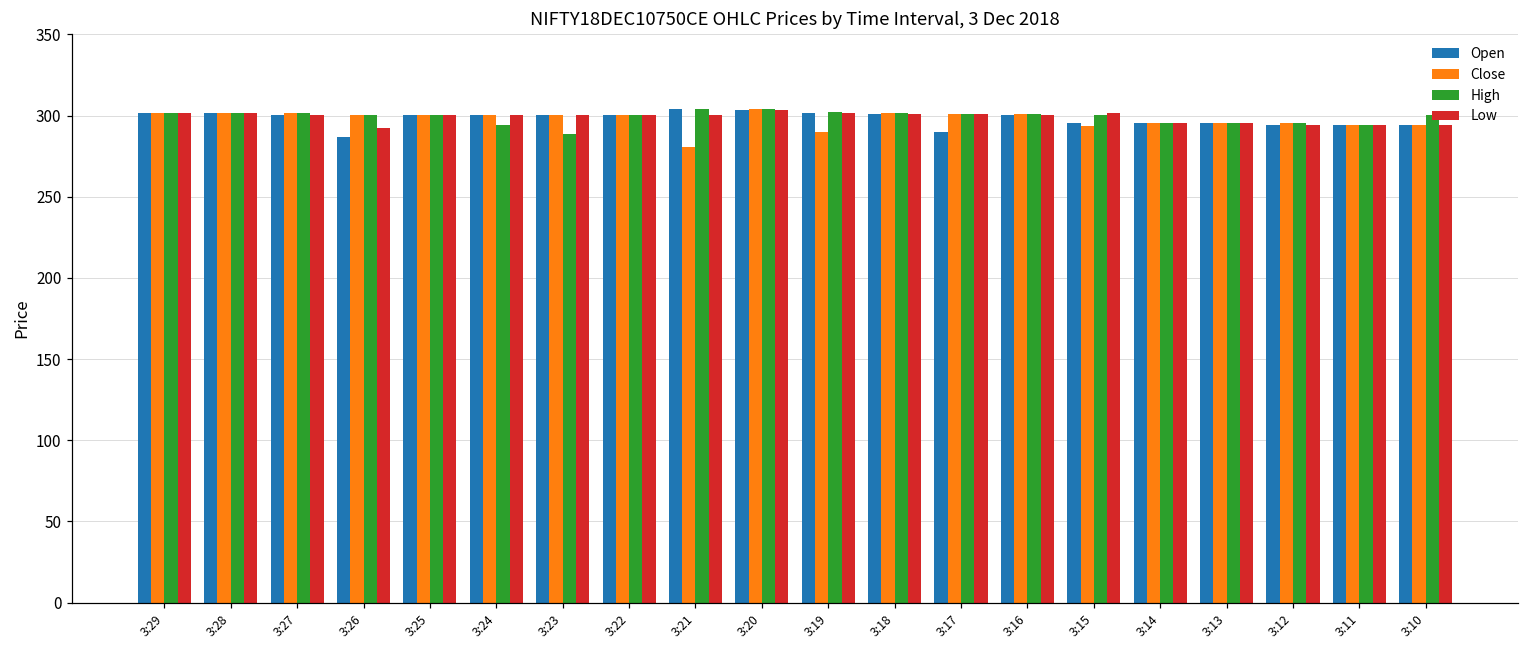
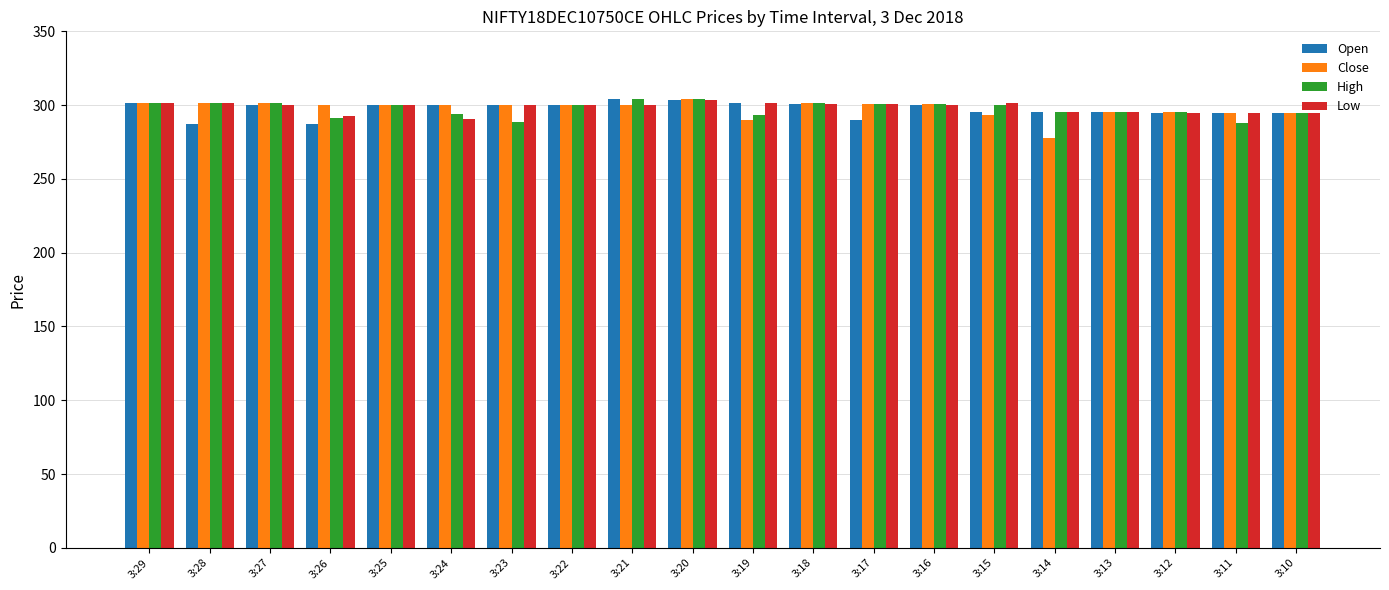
Open, 3:28: 302 -> 288
High, 3:26: 300 -> 291
Low, 3:24: 300 -> 291
Close, 3:21: 281 -> 300
High, 3:19: 302 -> 293
Close, 3:14: 295 -> 278
High, 3:11: 295 -> 288
High, 3:10: 301 -> 295
